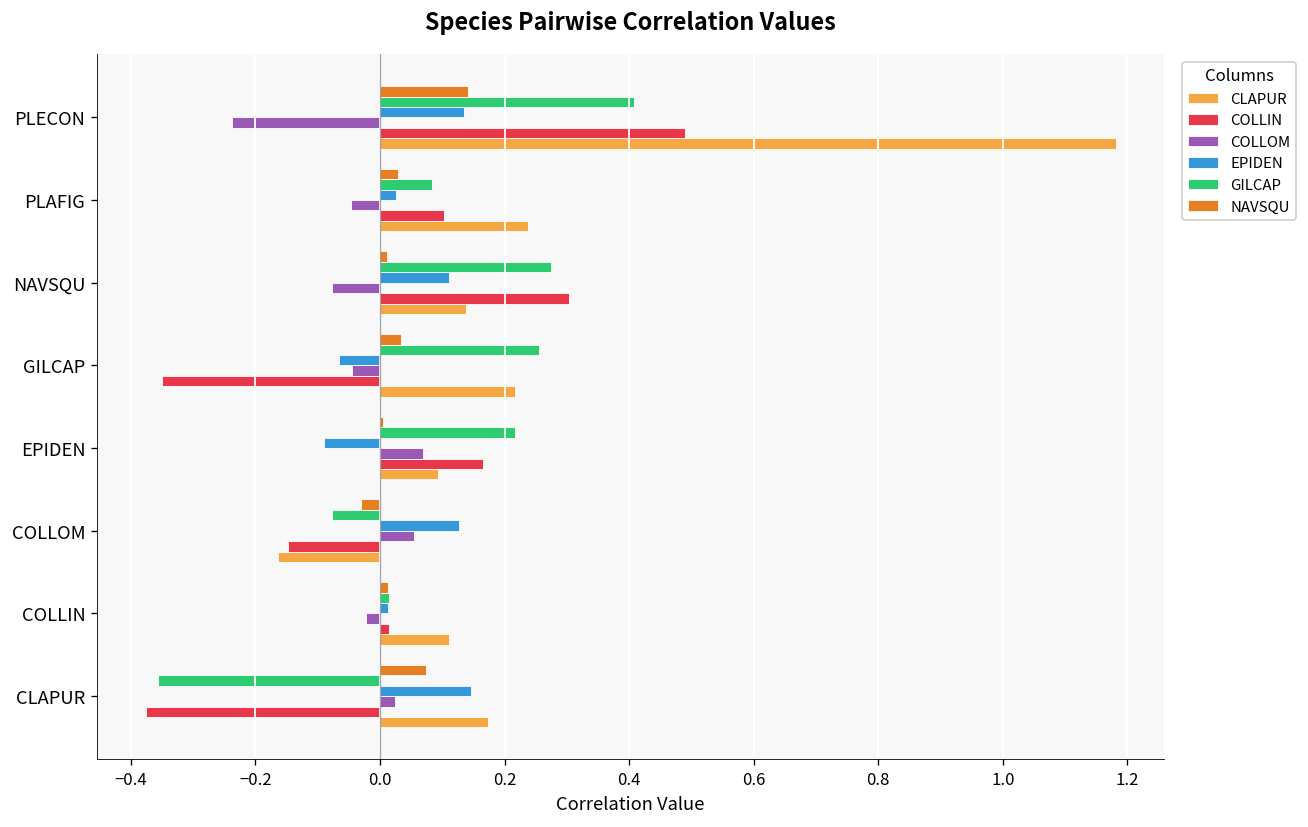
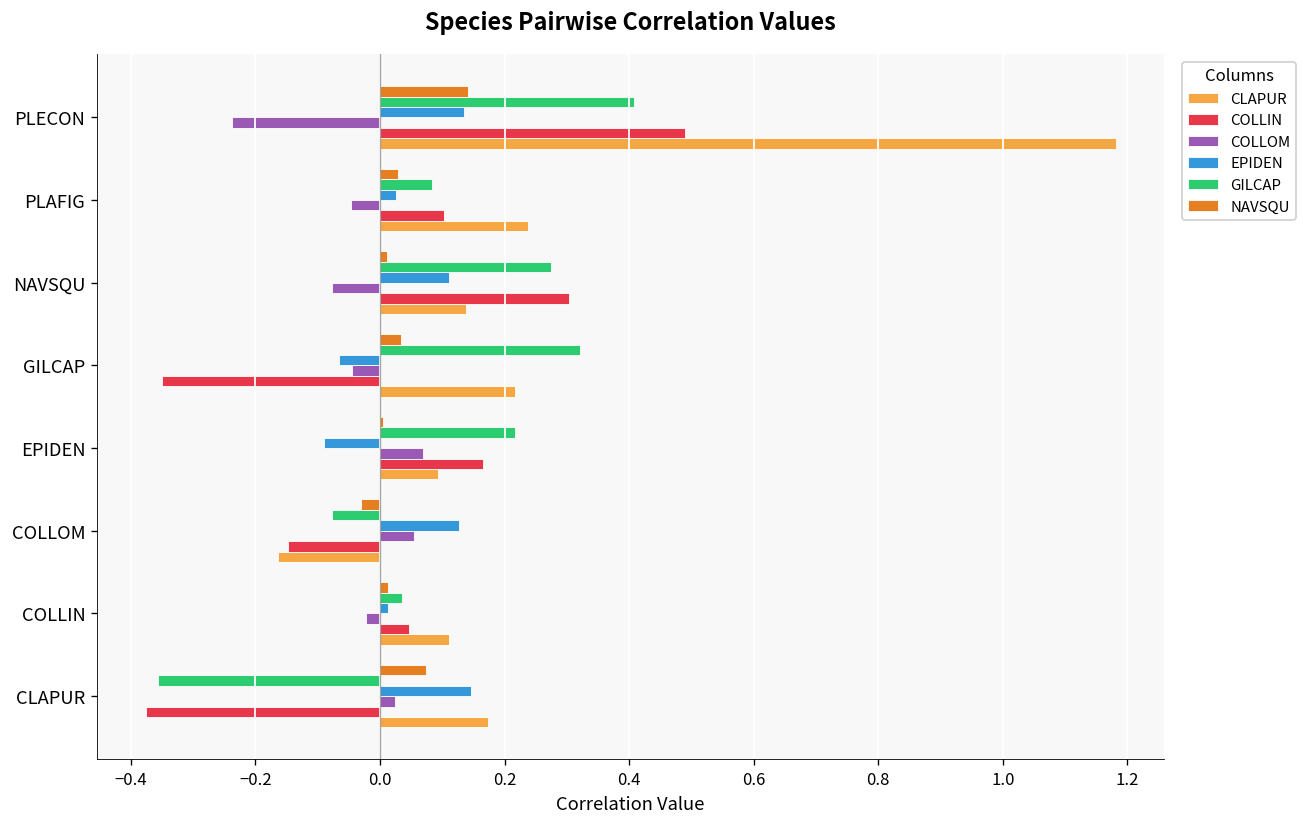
GILCAP, GILCAP: 0.26 -> 0.32
GILCAP, COLLIN: 0.01 -> 0.04
COLLIN, COLLIN: 0.01 -> 0.05
